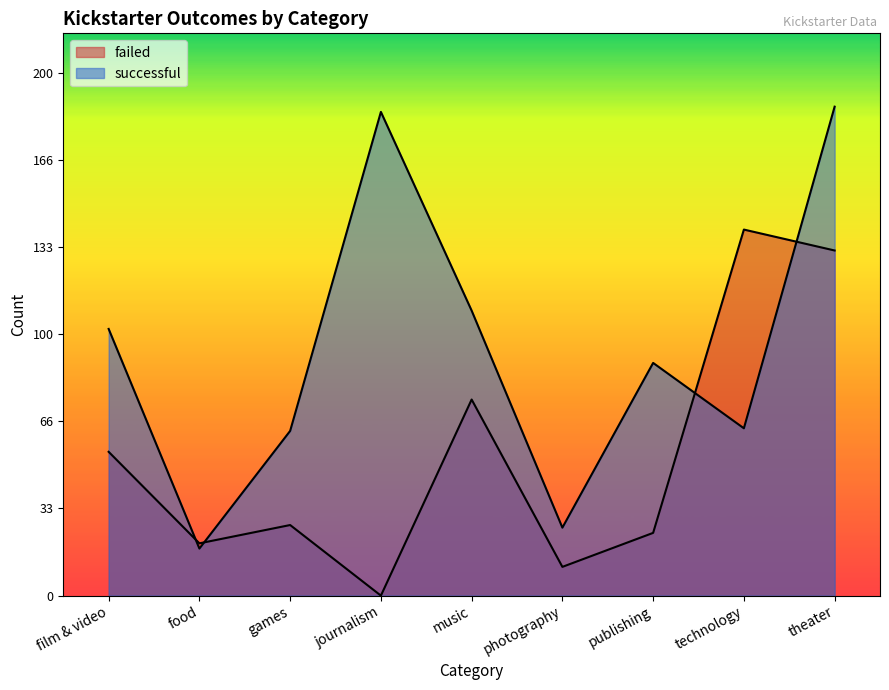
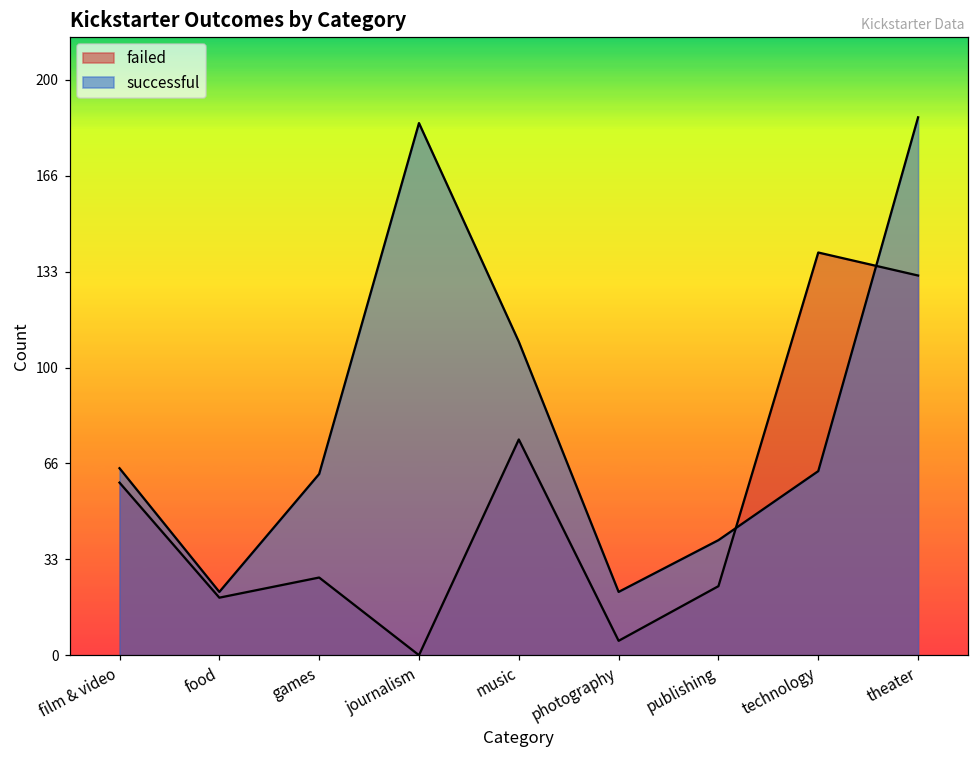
failed, film & video: 55 -> 60
successful, film & video: 102 -> 65
successful, food: 18 -> 22
failed, photography: 11 -> 5
successful, photography: 26 -> 22
successful, publishing: 89 -> 40
